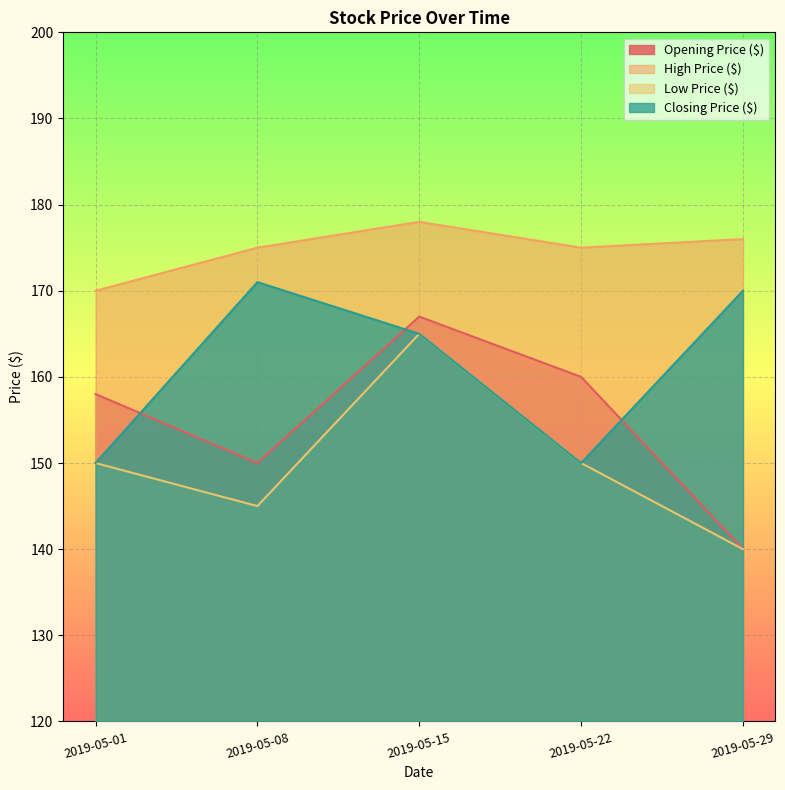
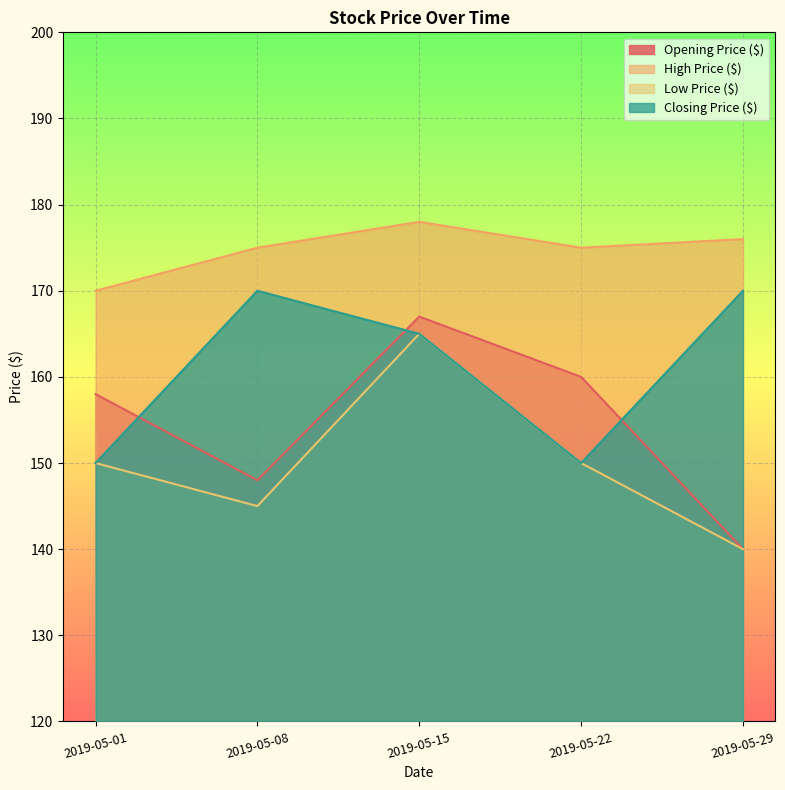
Opening Price ($), 2019-05-08: 150 -> 148
Closing Price ($), 2019-05-08: 171 -> 170
